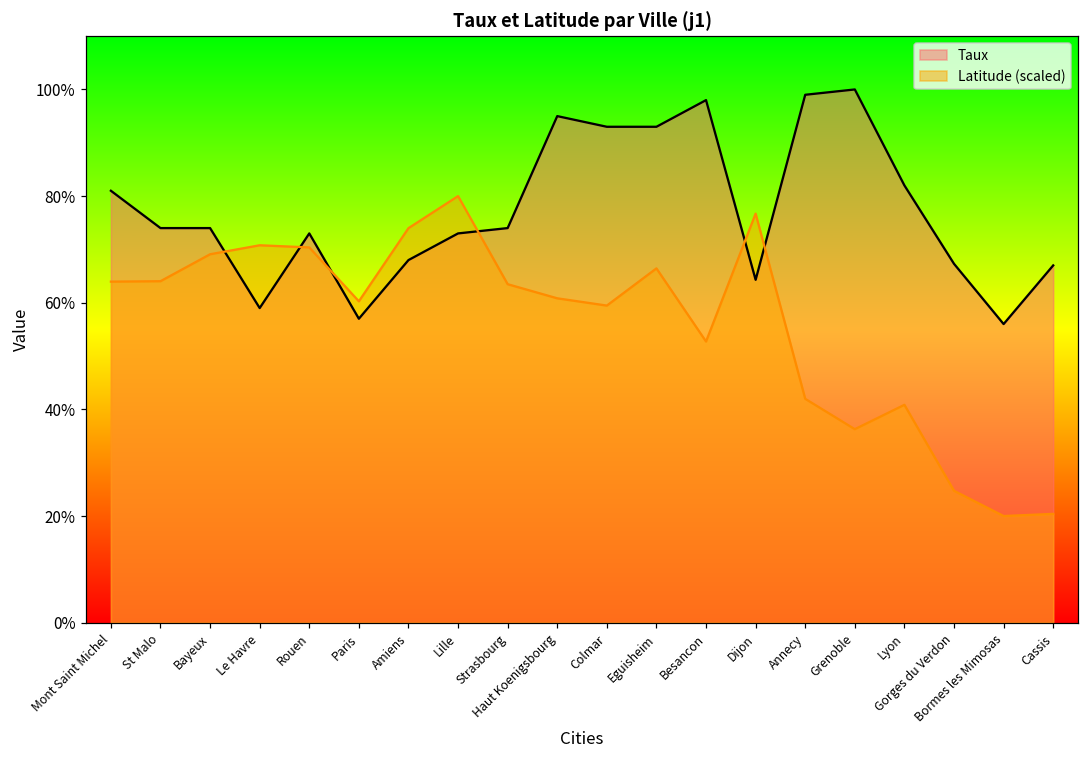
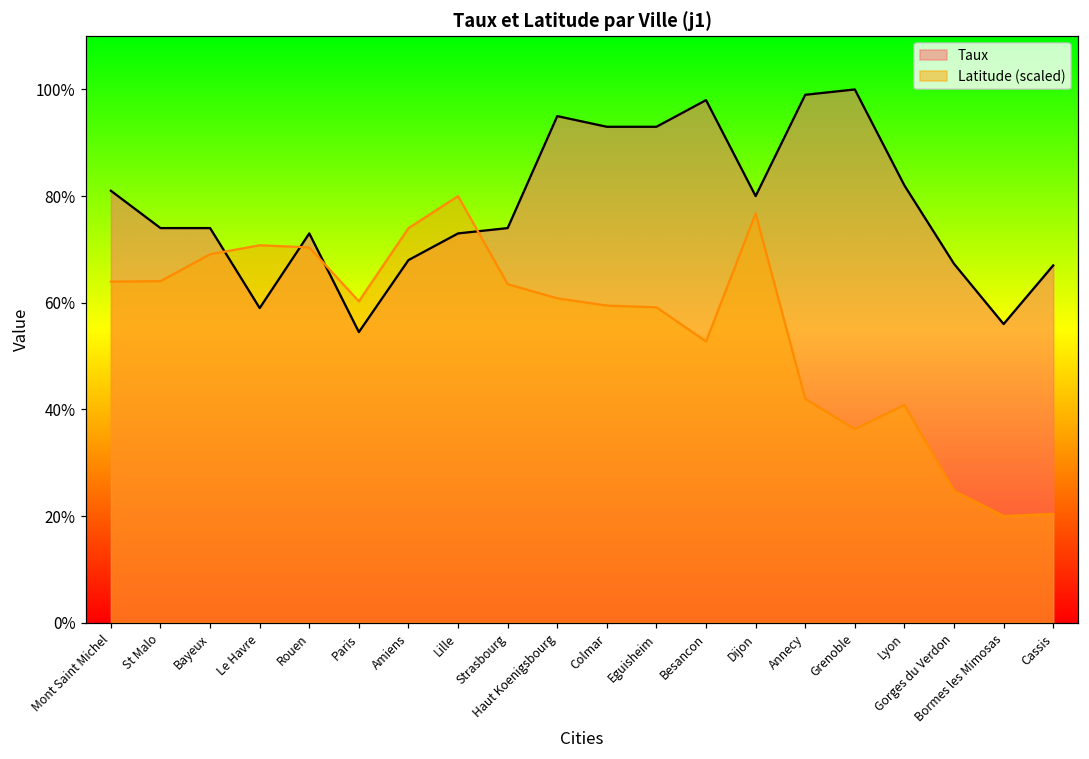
Taux, Paris: 57% -> 55%
Latitude (scaled), Eguisheim: 66% -> 59%
Taux, Dijon: 64% -> 80%
